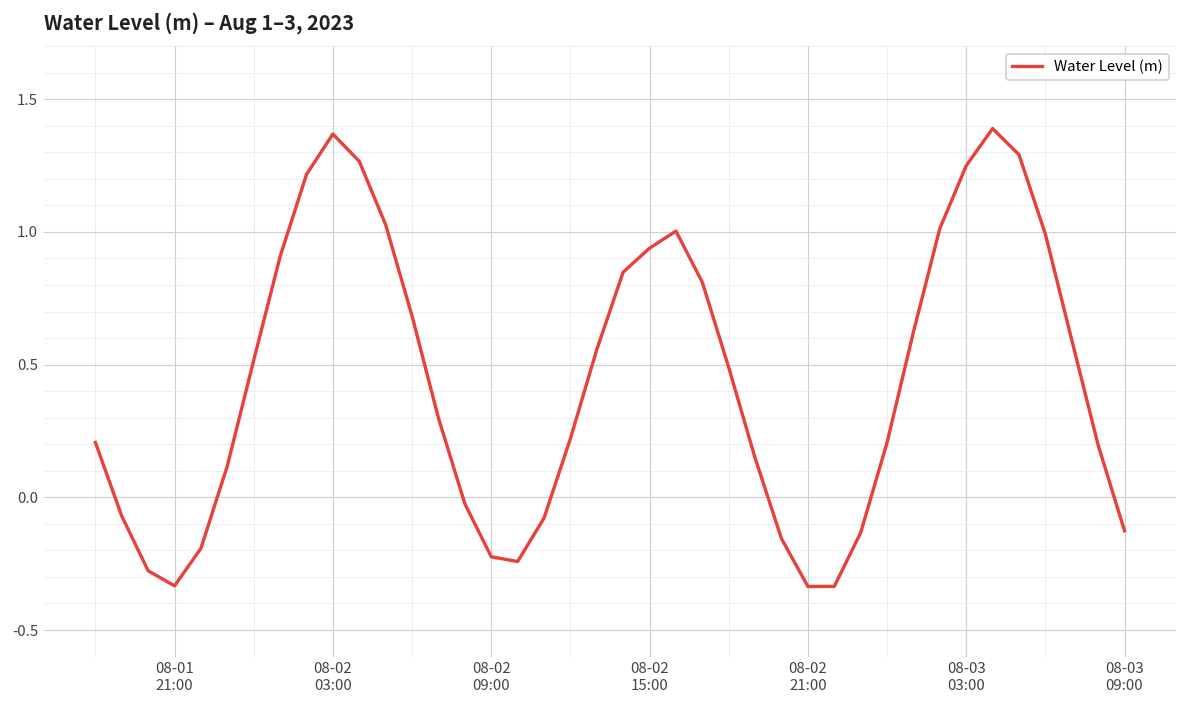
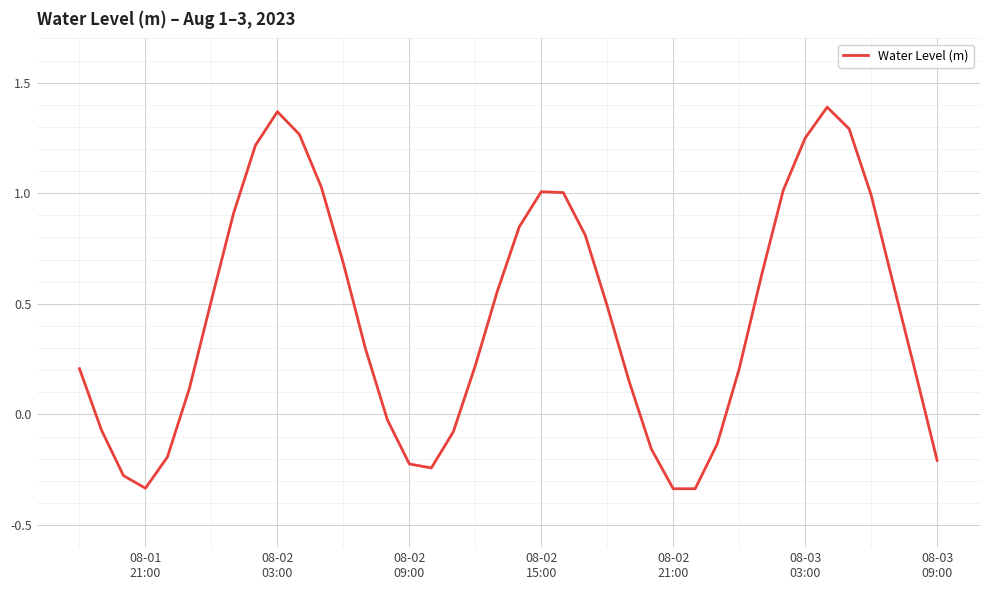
08-02 15:00: 0.94 -> 1.01
08-03 09:00: -0.13 -> -0.21
